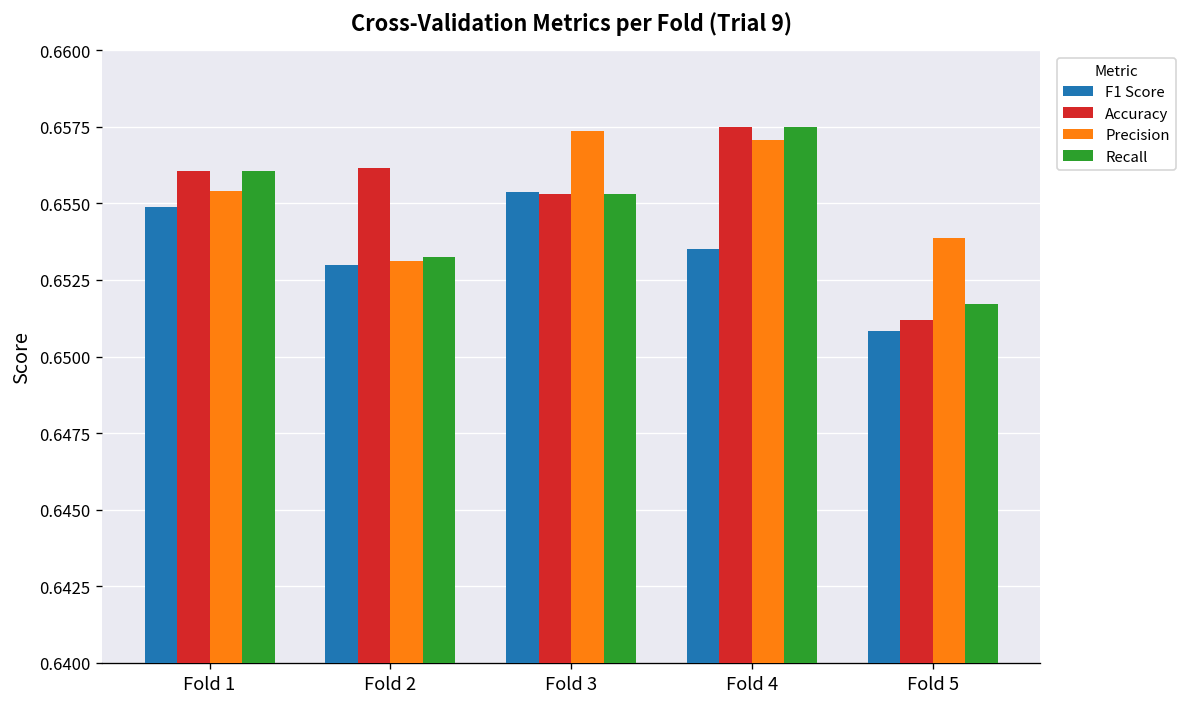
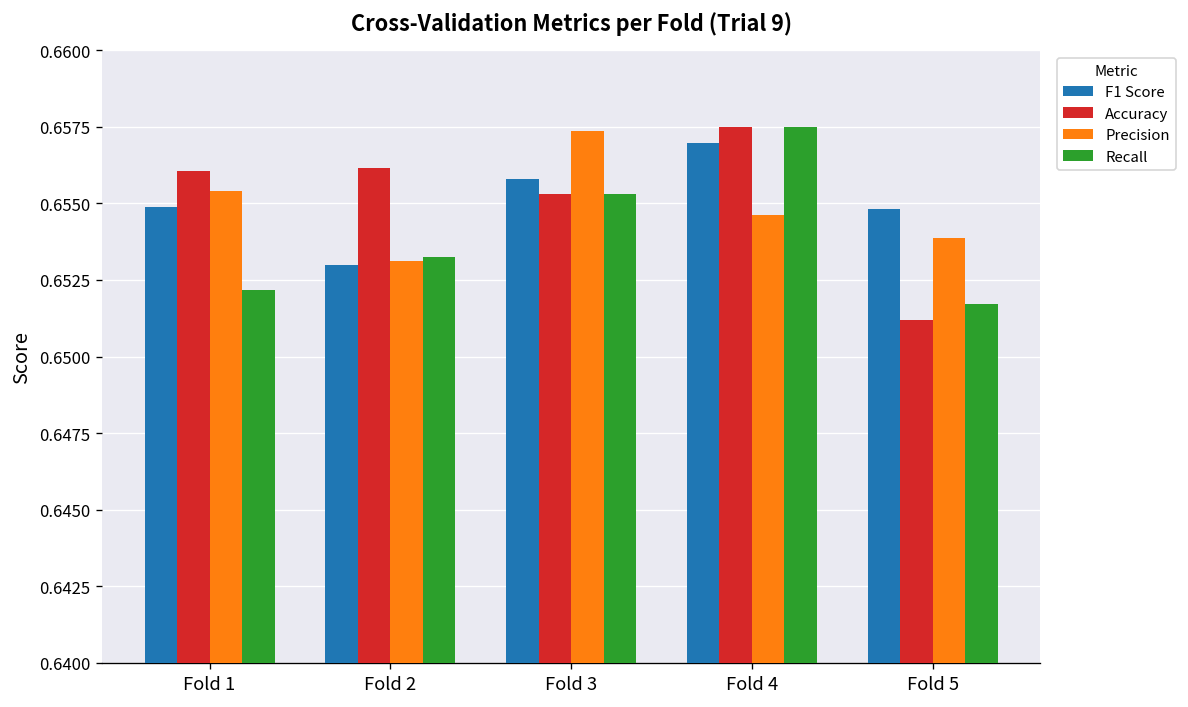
Recall, Fold 1: 0.6561 -> 0.6522
F1 Score, Fold 3: 0.6554 -> 0.6558
F1 Score, Fold 4: 0.6535 -> 0.6570
Precision, Fold 4: 0.6571 -> 0.6546
F1 Score, Fold 5: 0.6508 -> 0.6548
